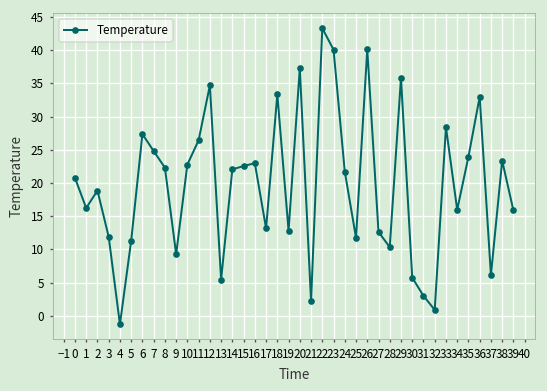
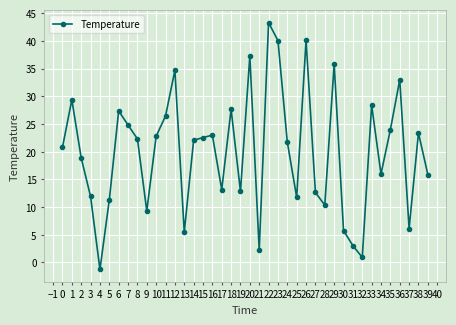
1: 16 -> 29
18: 33 -> 28
